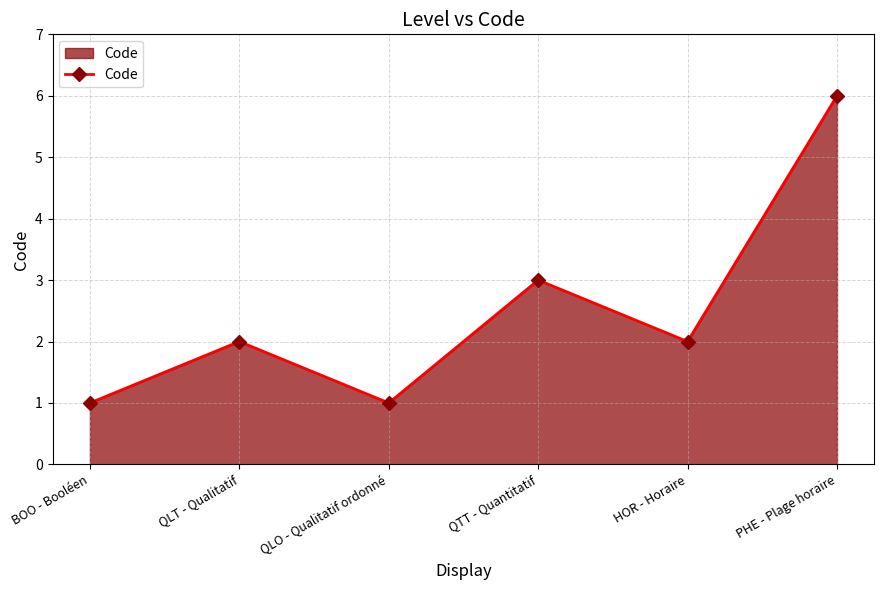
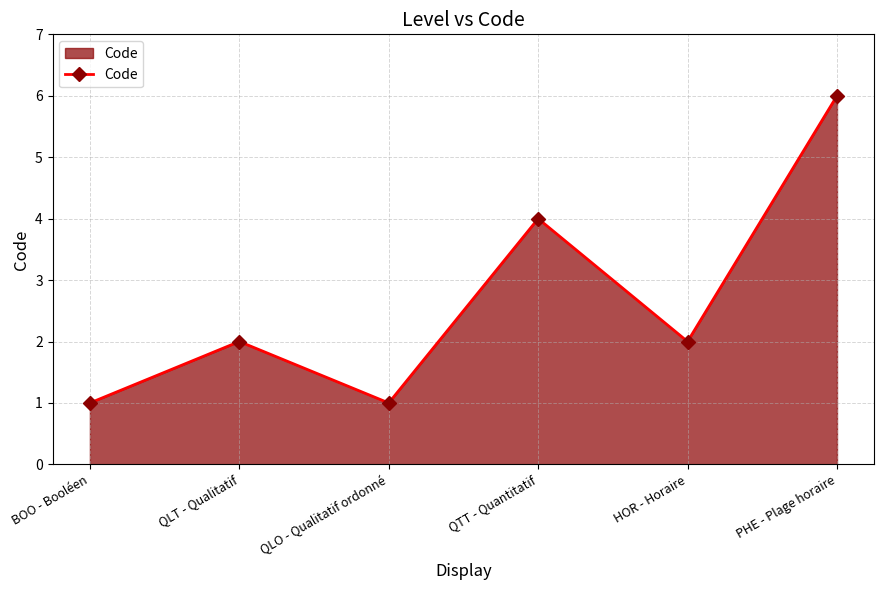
QTT - Quantitatif: 3 -> 4
